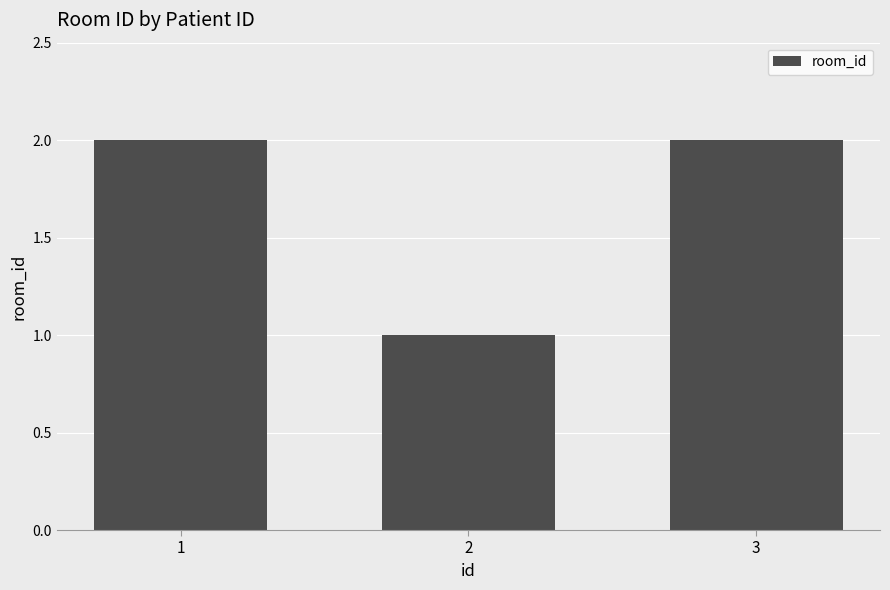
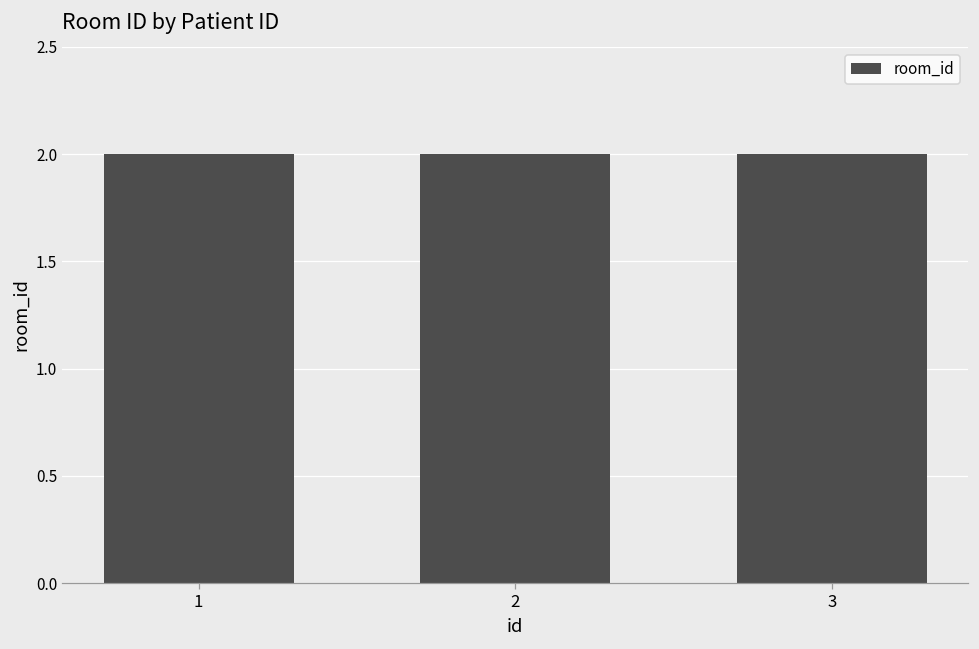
2: 1 -> 2
